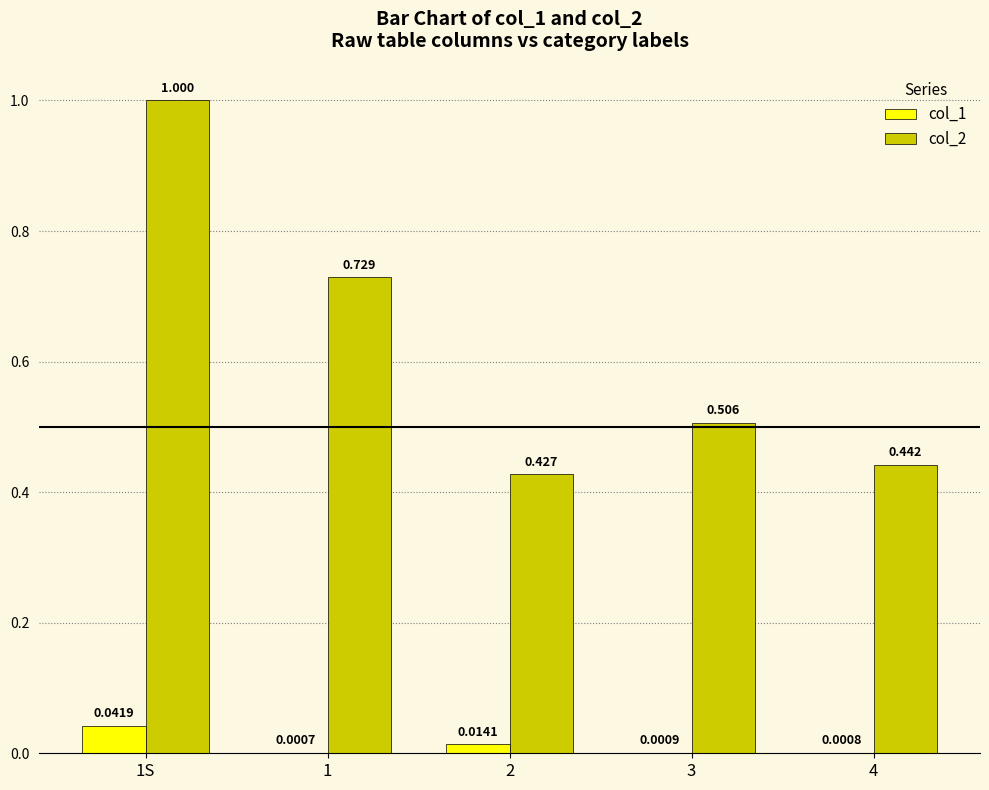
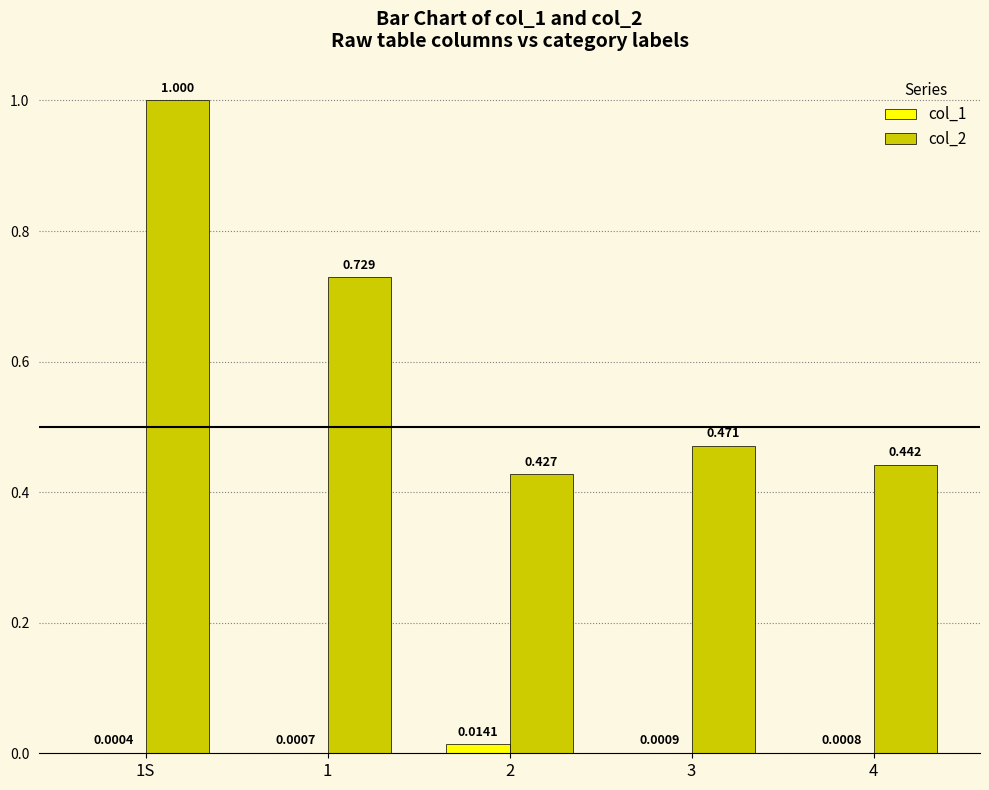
col_1, 1S: 0.0419 -> 0.0004
col_2, 3: 0.506 -> 0.471
